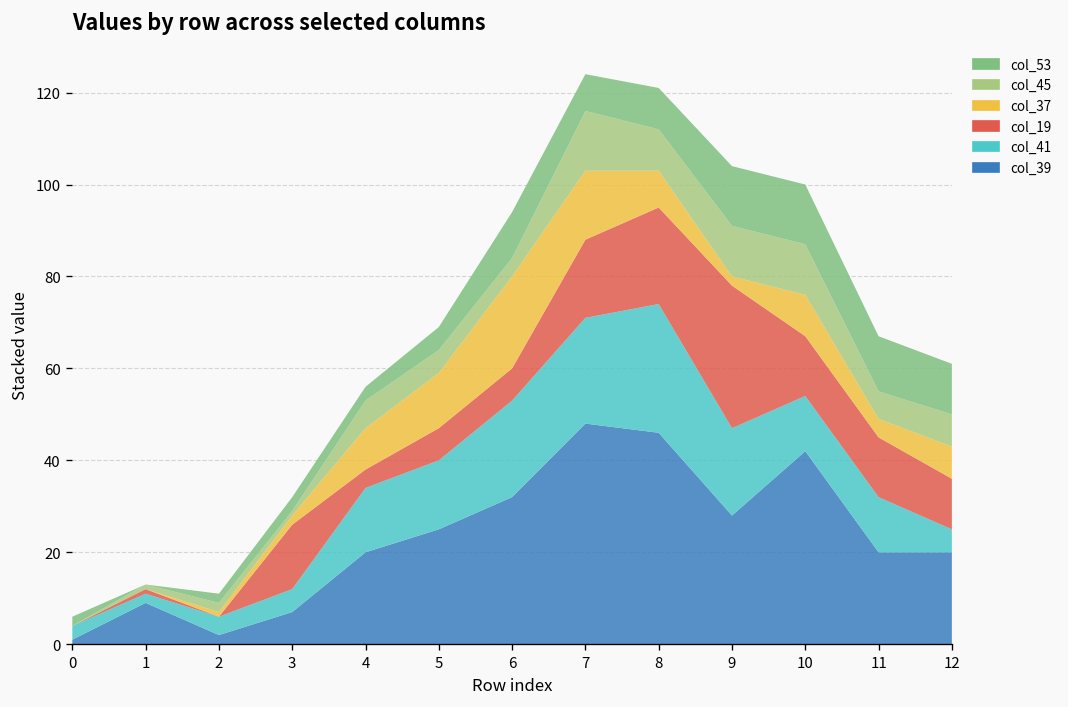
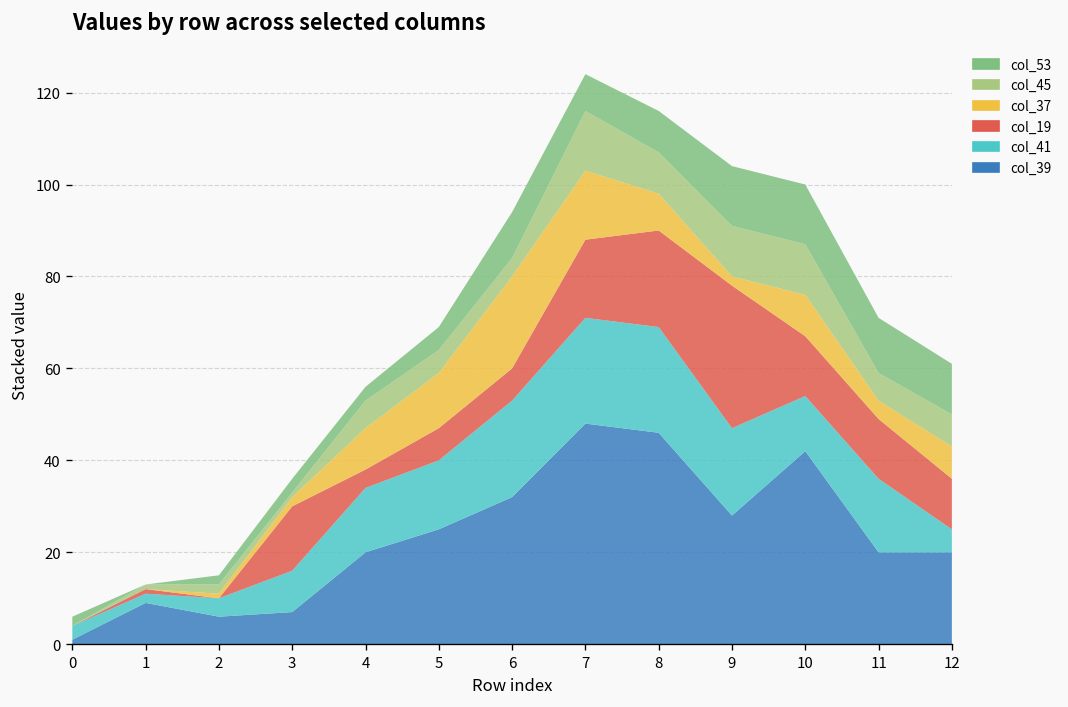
col_39, 2: 2 -> 6
col_41, 3: 5 -> 9
col_41, 8: 28 -> 23
col_41, 11: 12 -> 16
